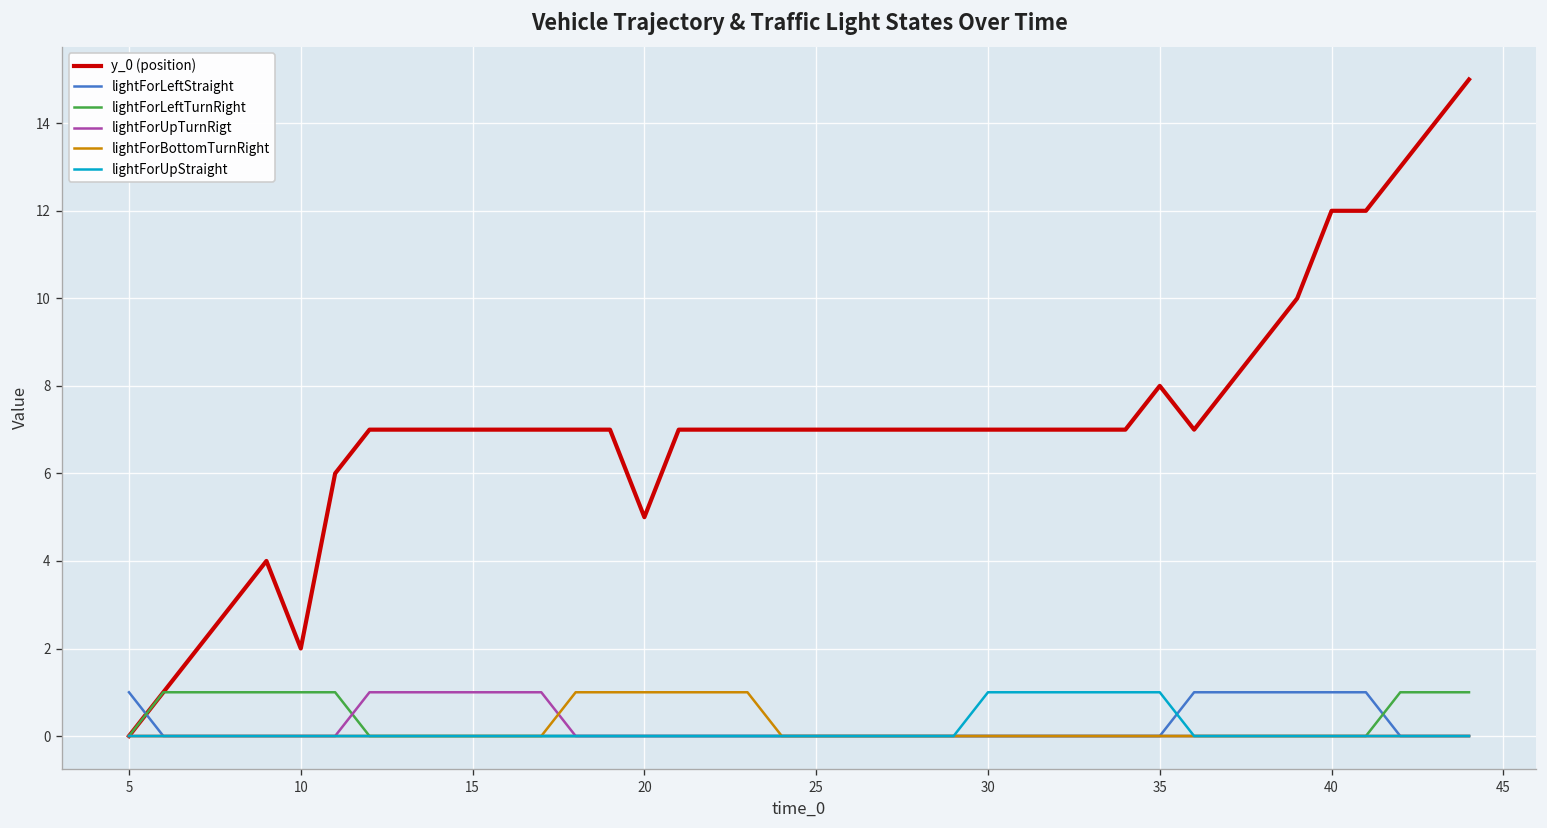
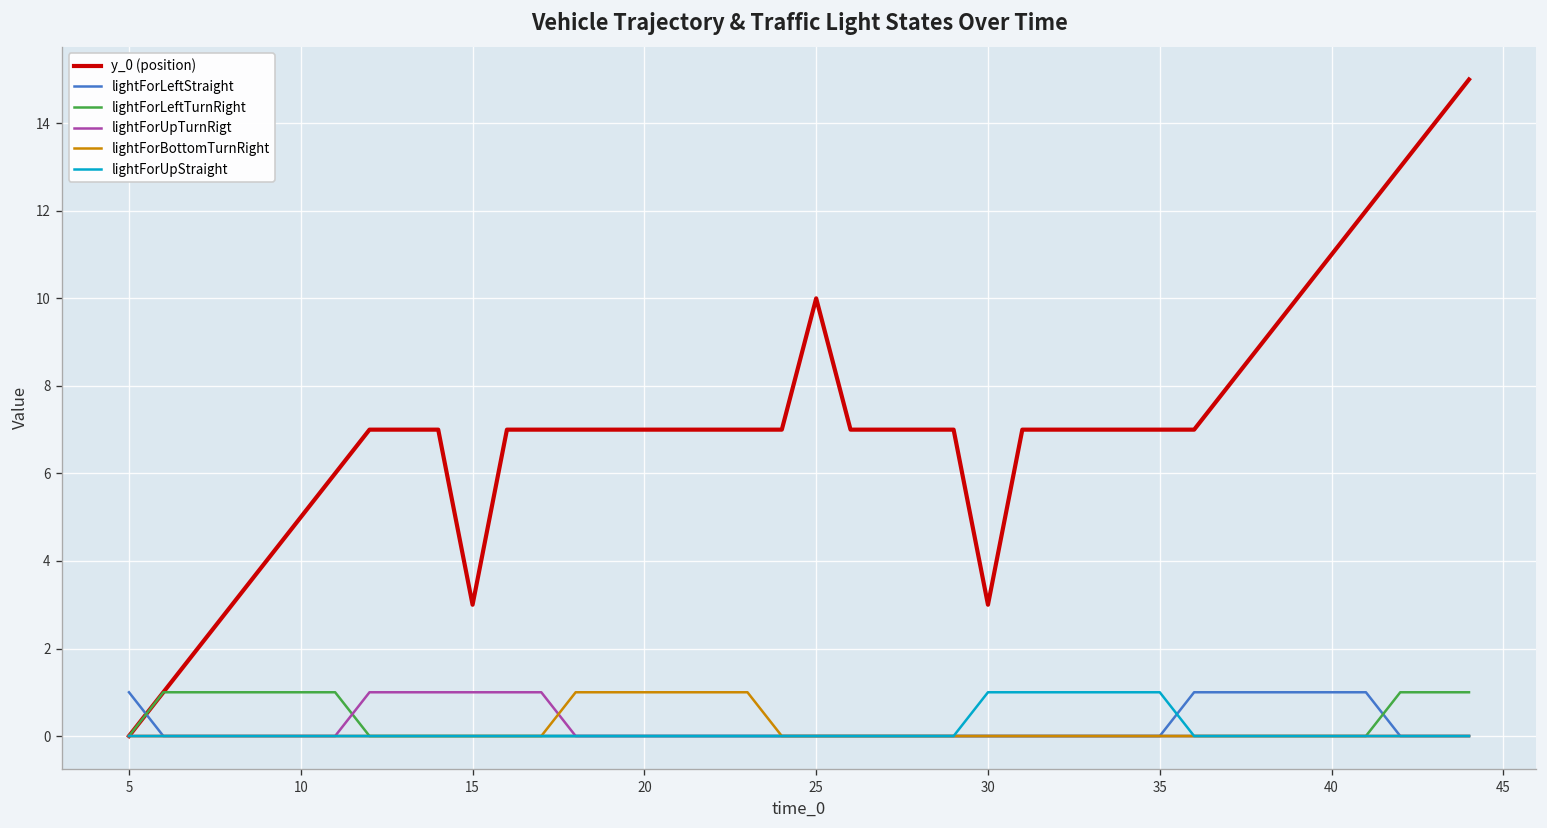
y_0 (position), 10: 2 -> 5
y_0 (position), 15: 7 -> 3
y_0 (position), 20: 5 -> 7
y_0 (position), 25: 7 -> 10
y_0 (position), 30: 7 -> 3
y_0 (position), 35: 8 -> 7
y_0 (position), 40: 12 -> 11
